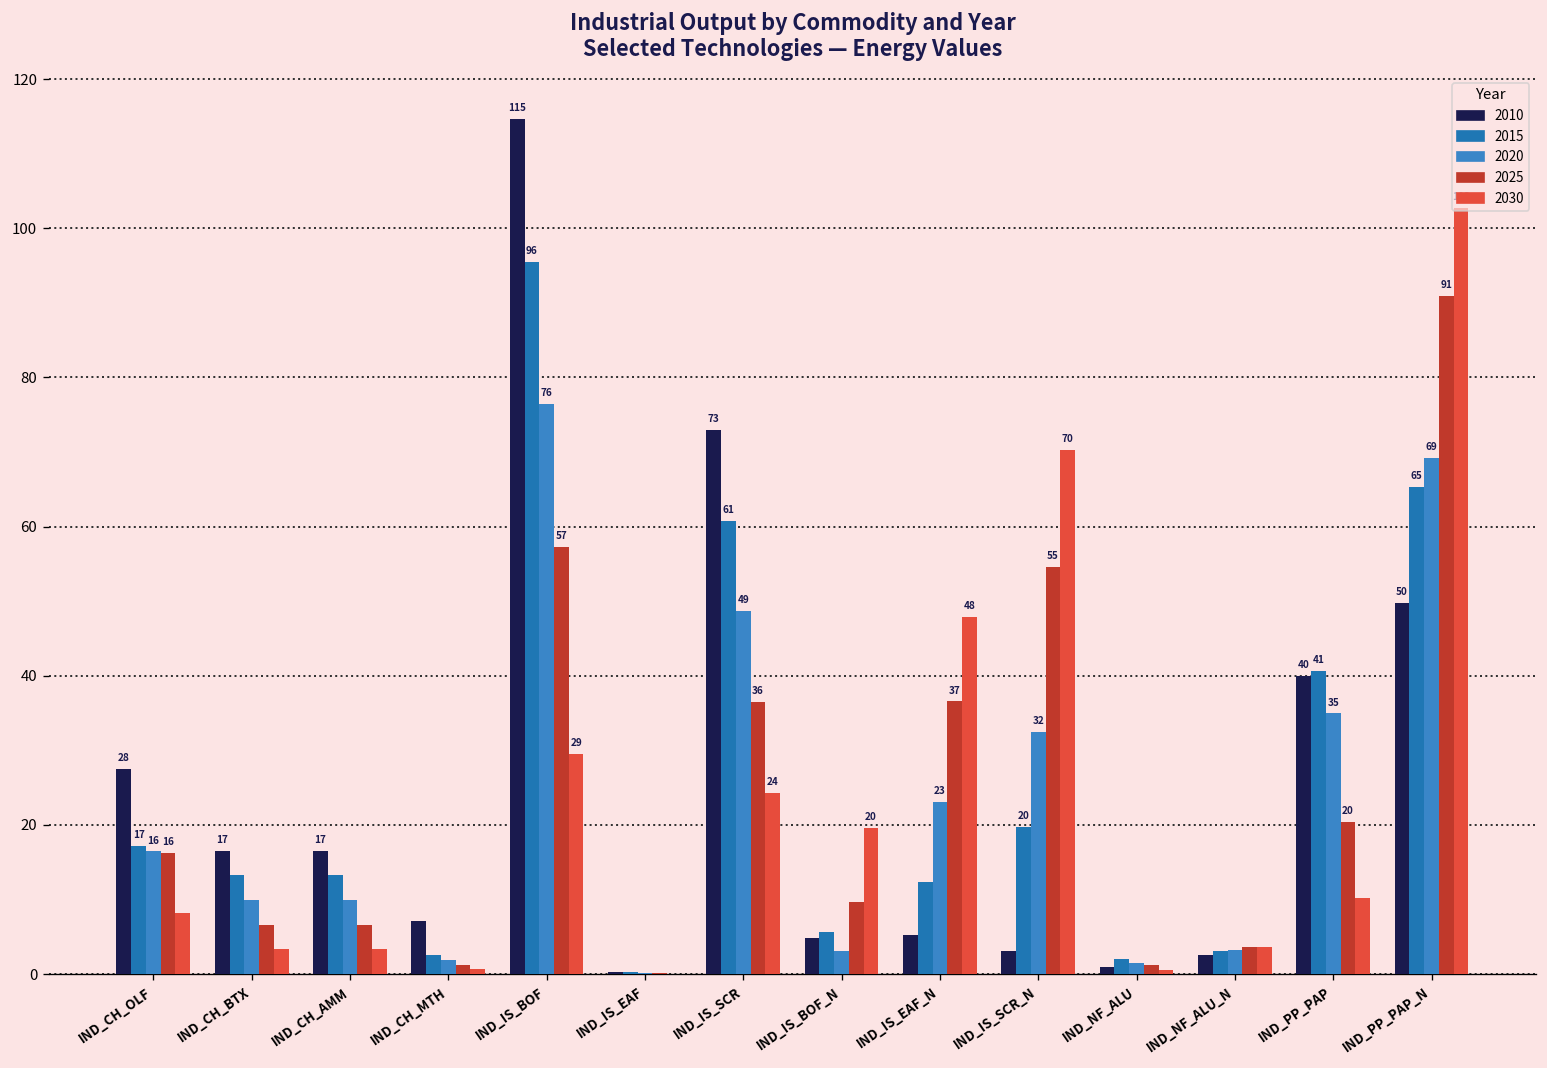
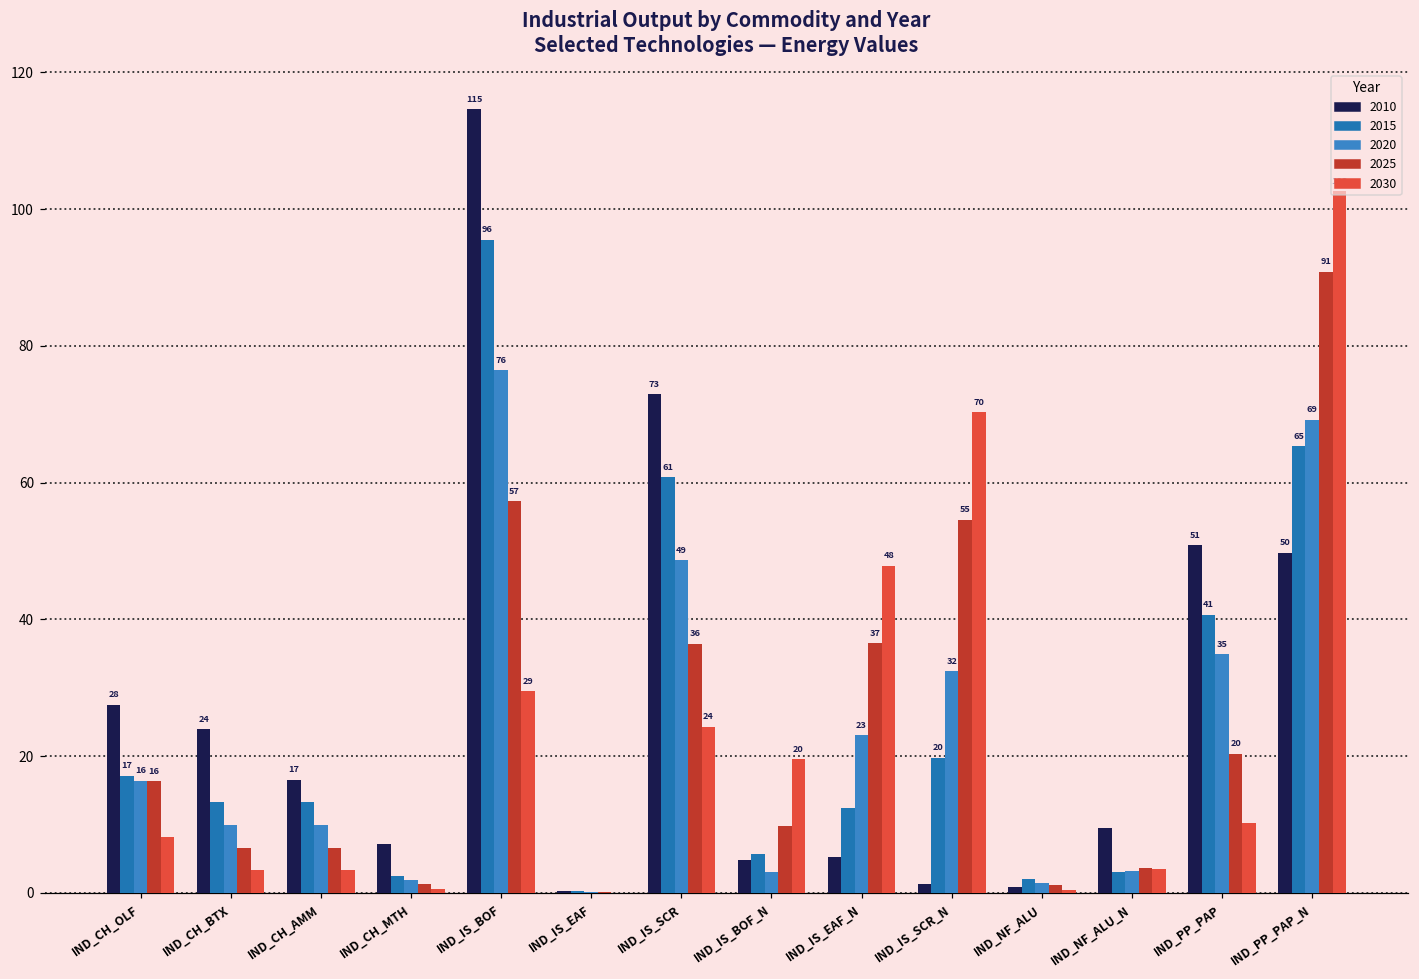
2010, IND_CH_BTX: 17 -> 24
2010, IND_IS_SCR_N: 3 -> 1
2010, IND_NF_ALU_N: 3 -> 10
2010, IND_PP_PAP: 40 -> 51
